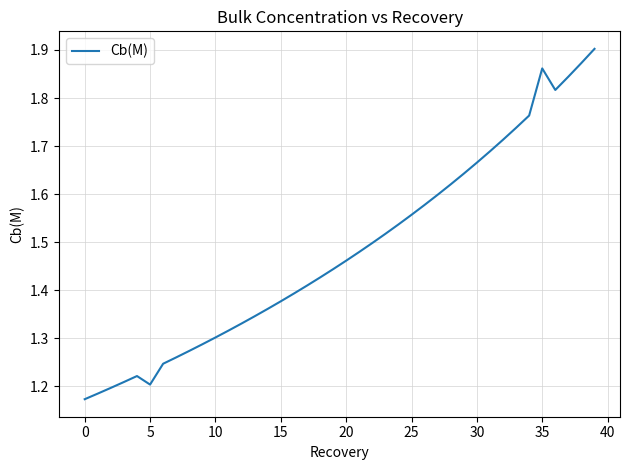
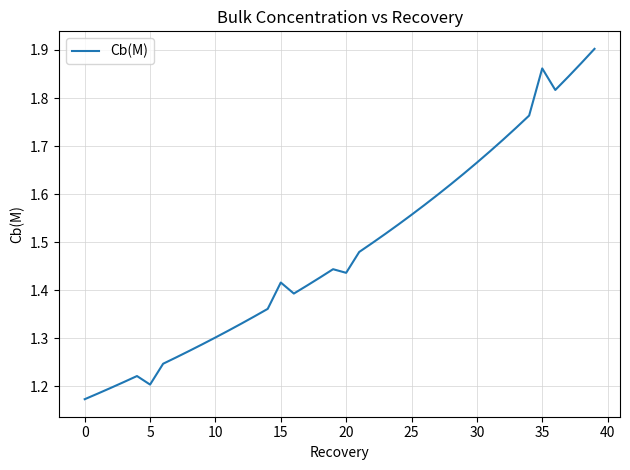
15: 1.38 -> 1.42
20: 1.46 -> 1.44
